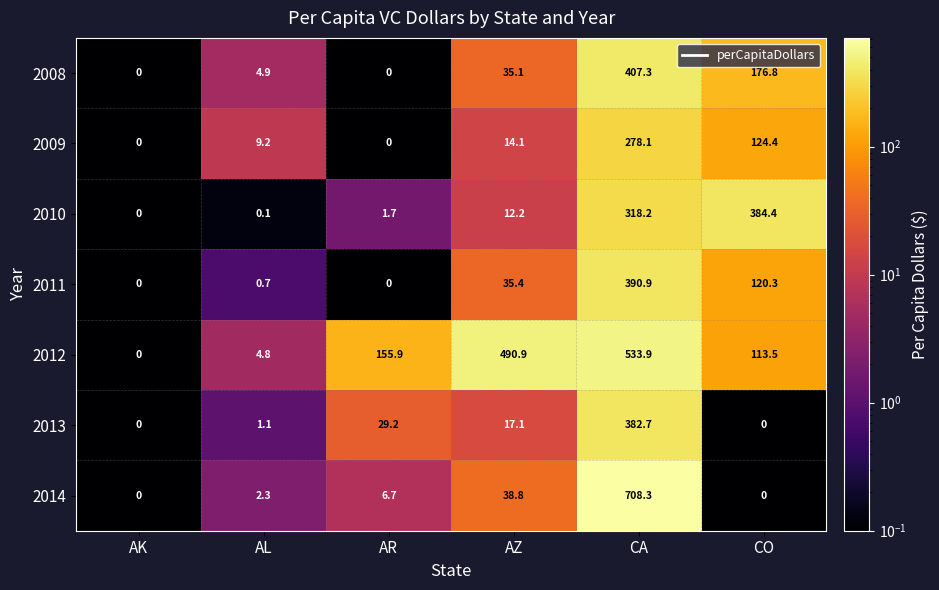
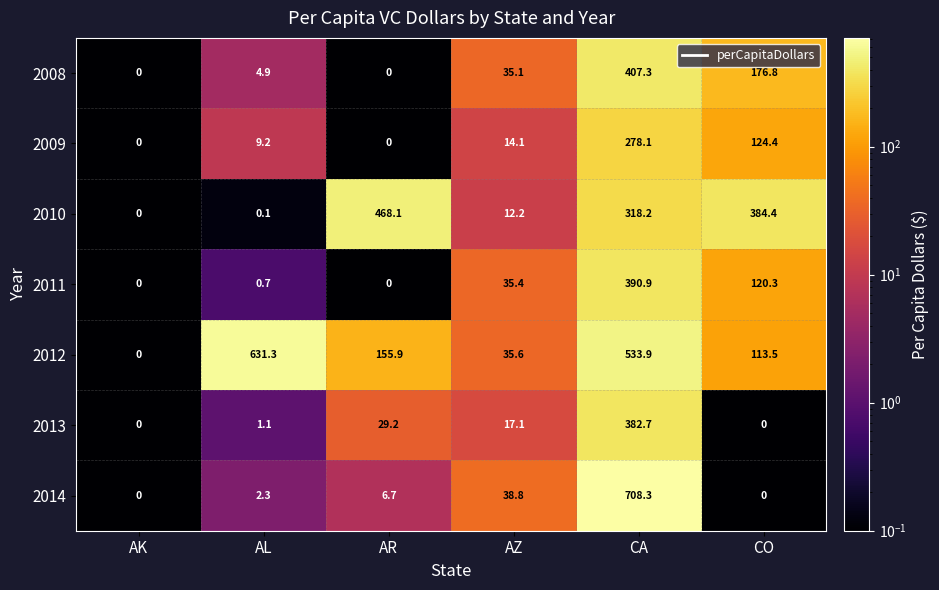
2010, AR: 1.7 -> 468.1
2012, AL: 4.8 -> 631.3
2012, AZ: 490.9 -> 35.6
